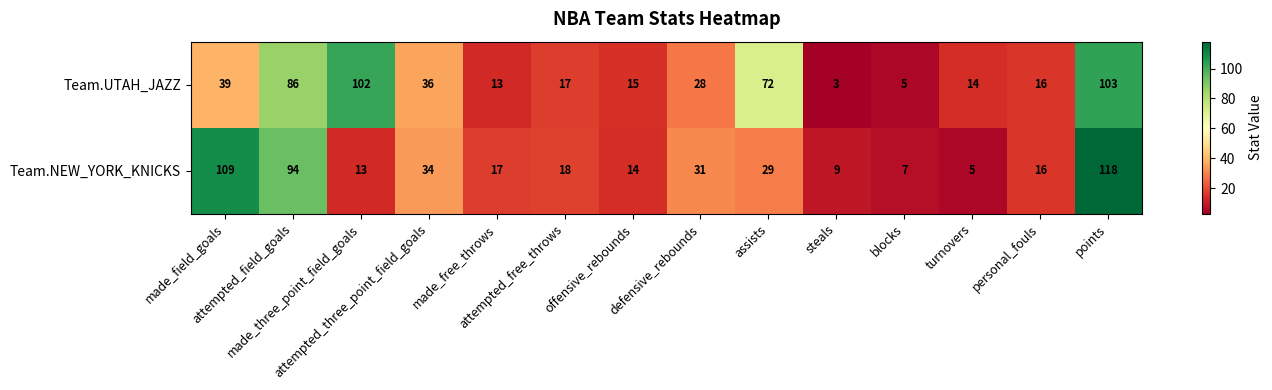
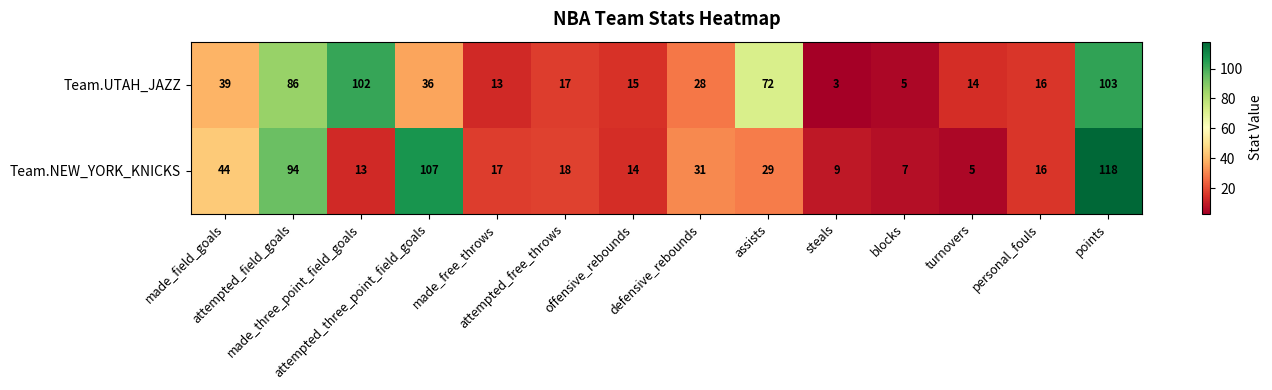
Team.NEW_YORK_KNICKS, made_field_goals: 109 -> 44
Team.NEW_YORK_KNICKS, attempted_three_point_field_goals: 34 -> 107
